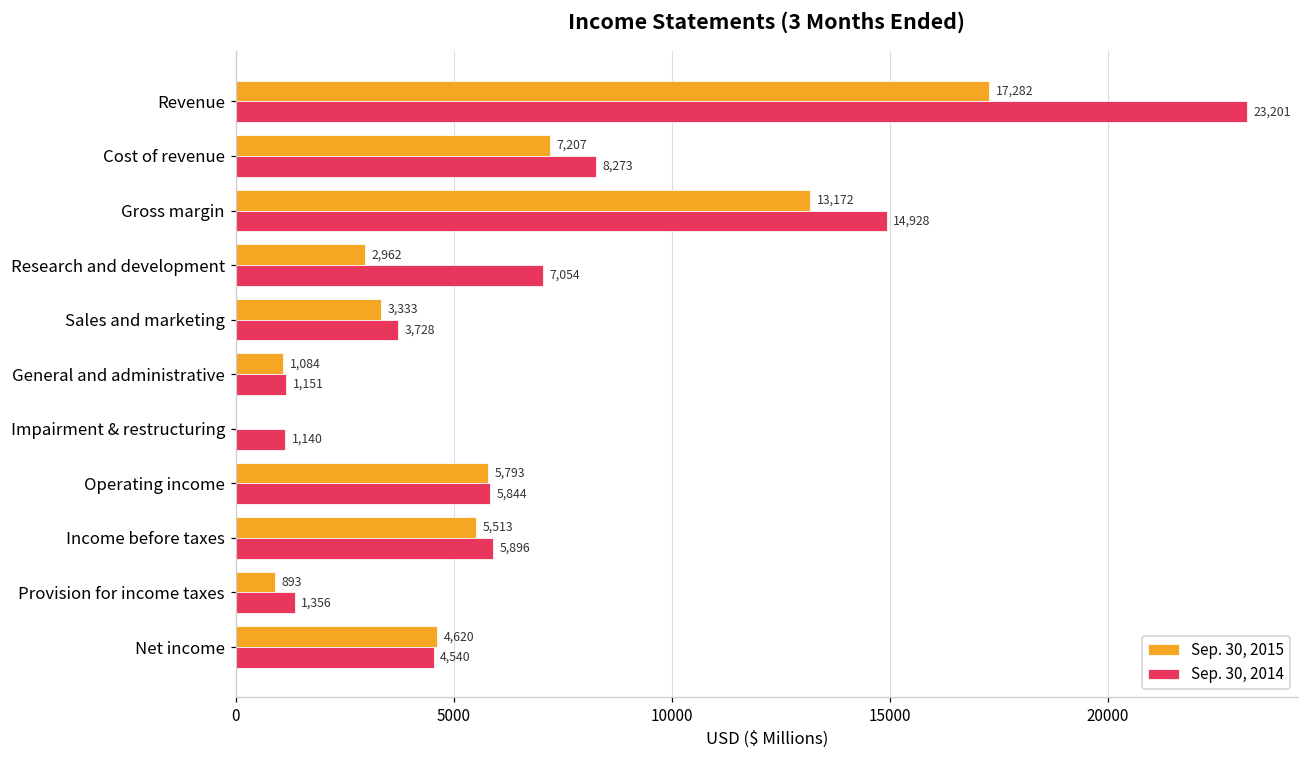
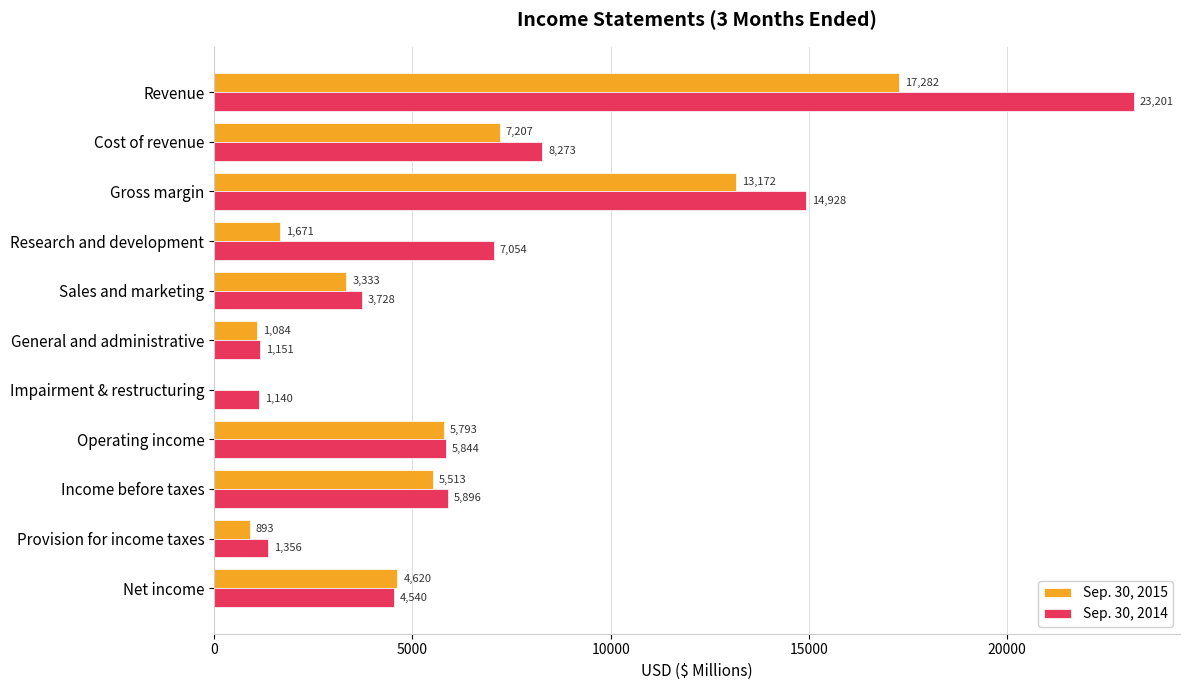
Sep. 30, 2015, Research and development: 2,962 -> 1,671
